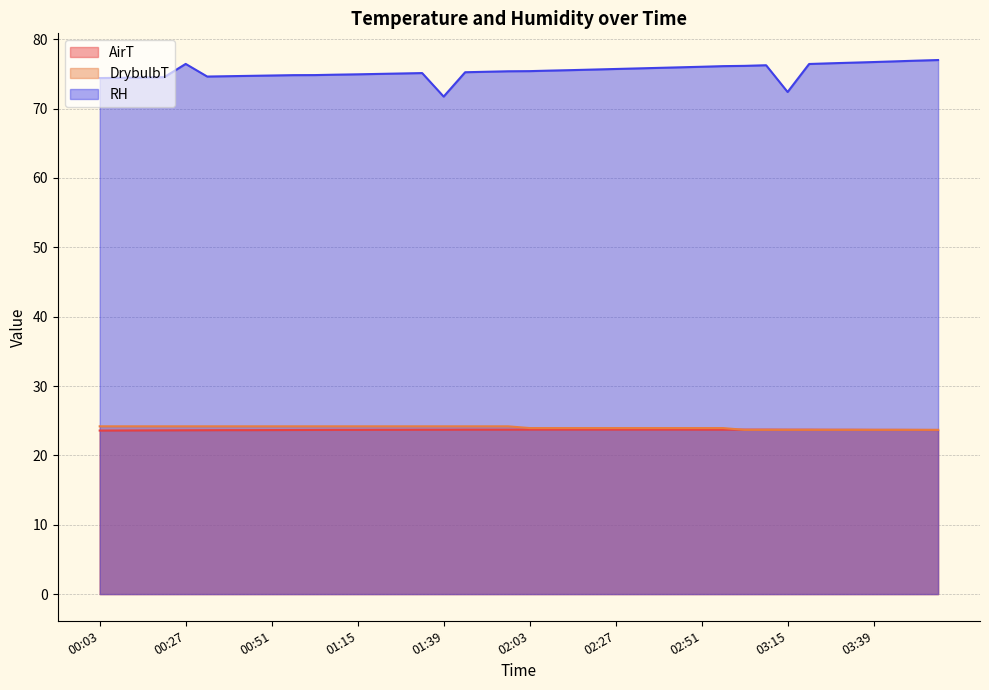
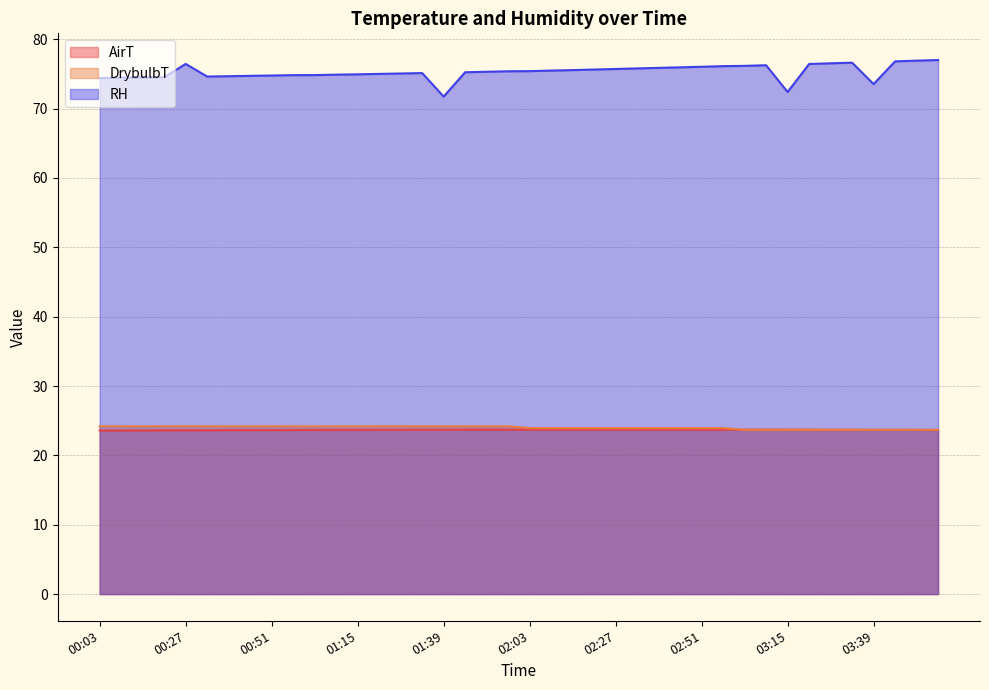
RH, 03:39: 77 -> 74
